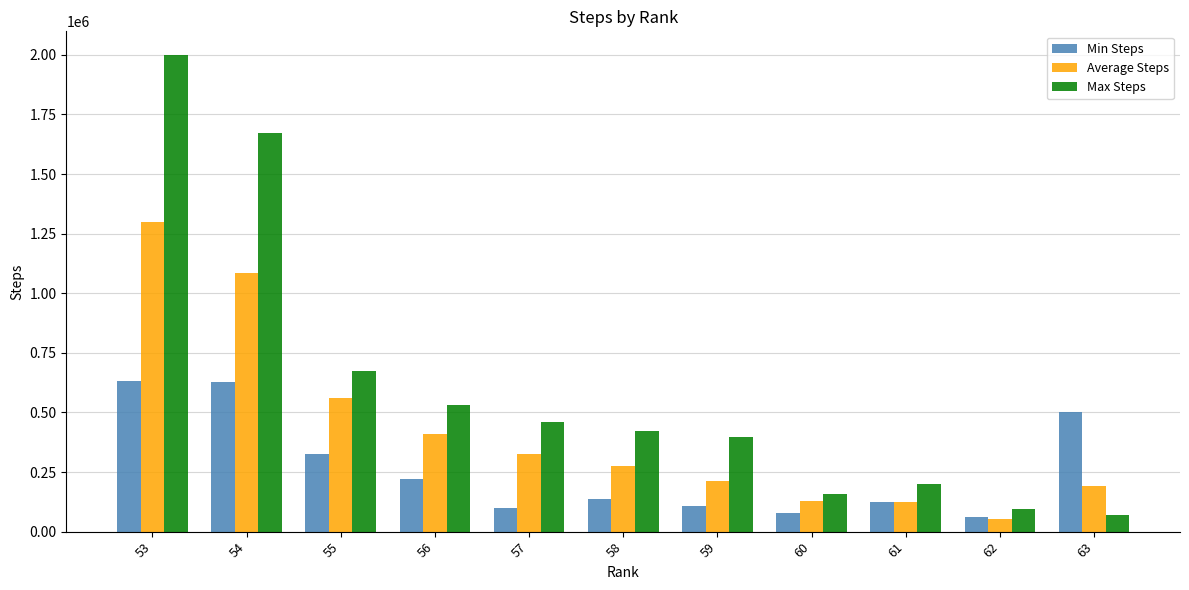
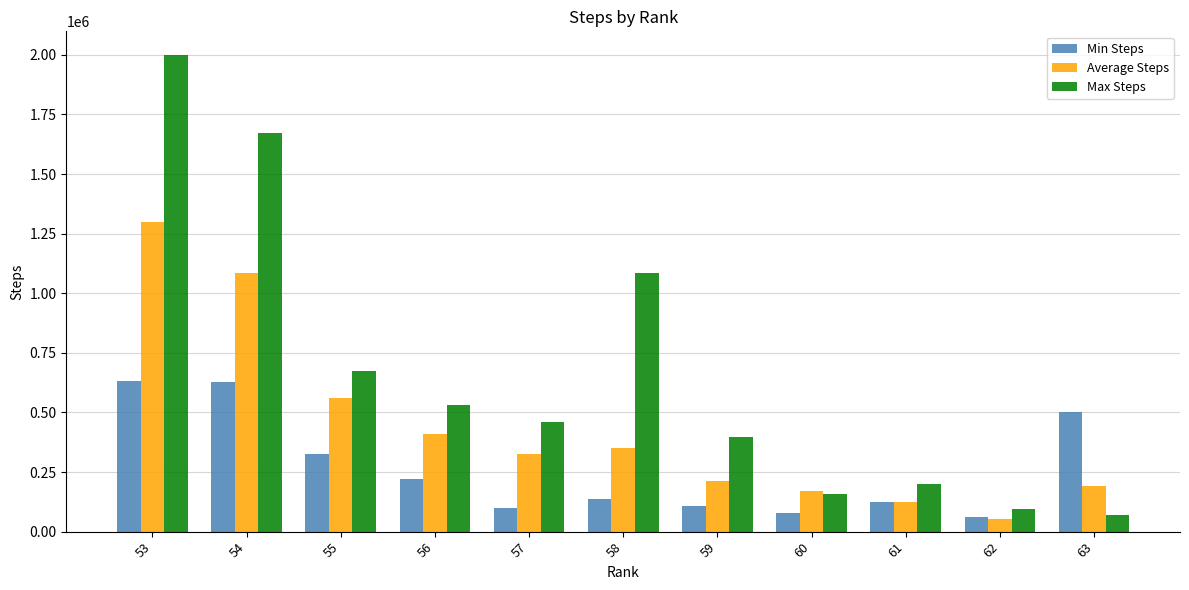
Average Steps, 58: 280000 -> 350000
Max Steps, 58: 420000 -> 1080000
Average Steps, 60: 130000 -> 170000
